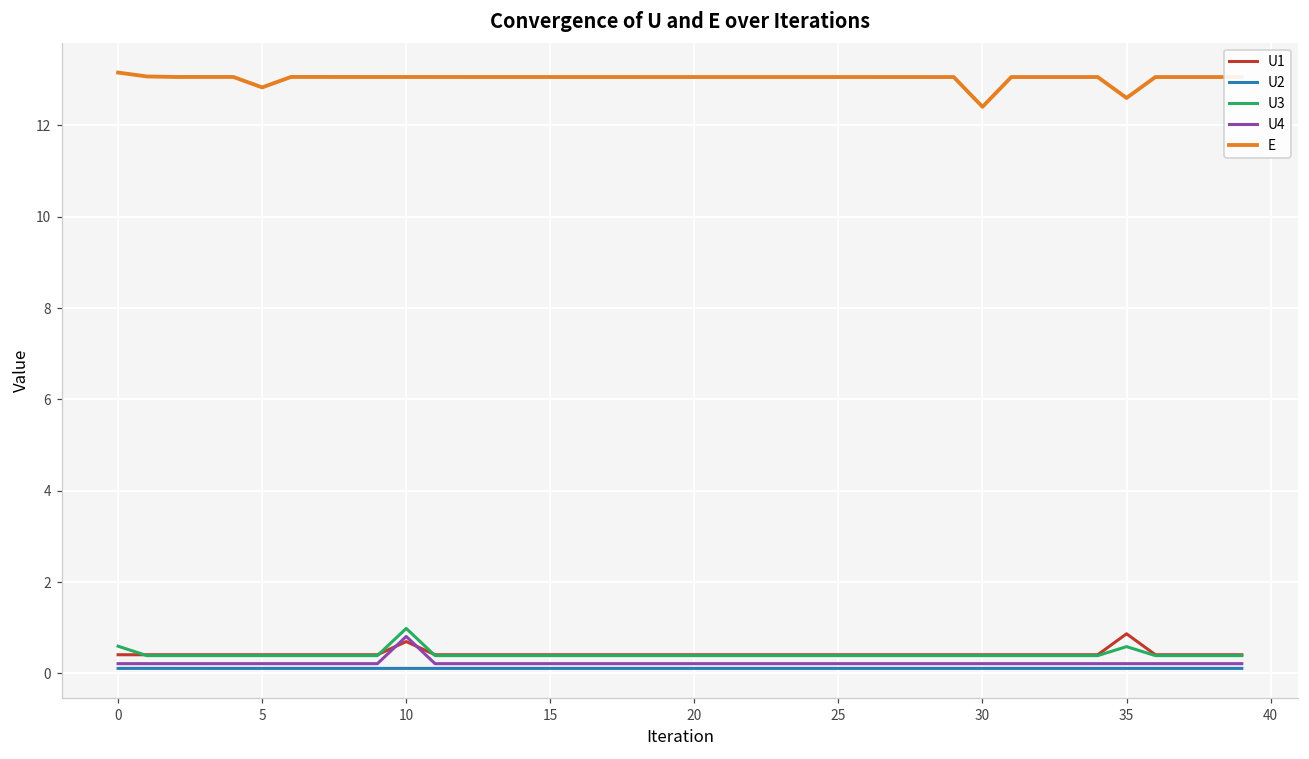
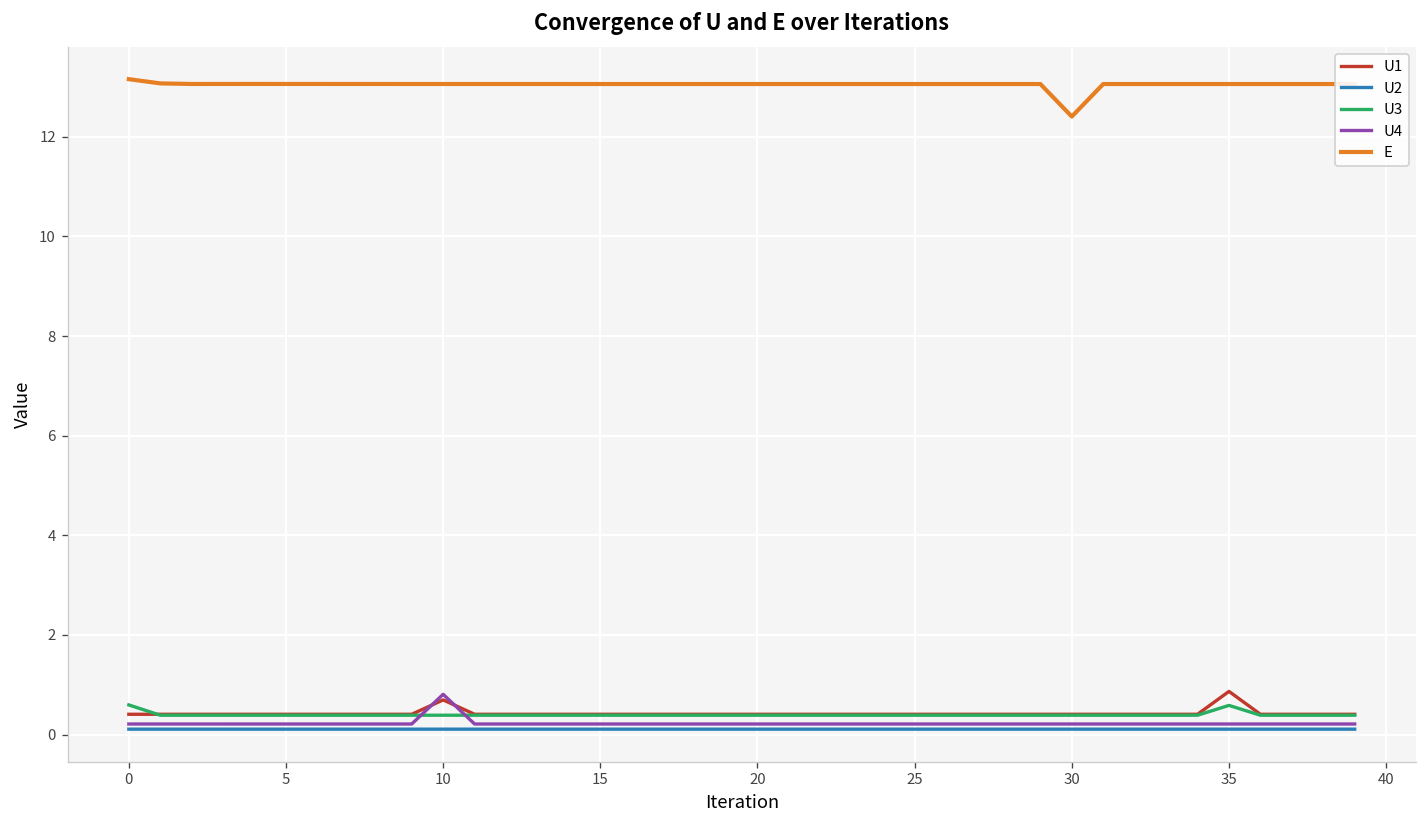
E, 5: 12.8 -> 13.1
U3, 10: 1.0 -> 0.4
E, 35: 12.6 -> 13.1
